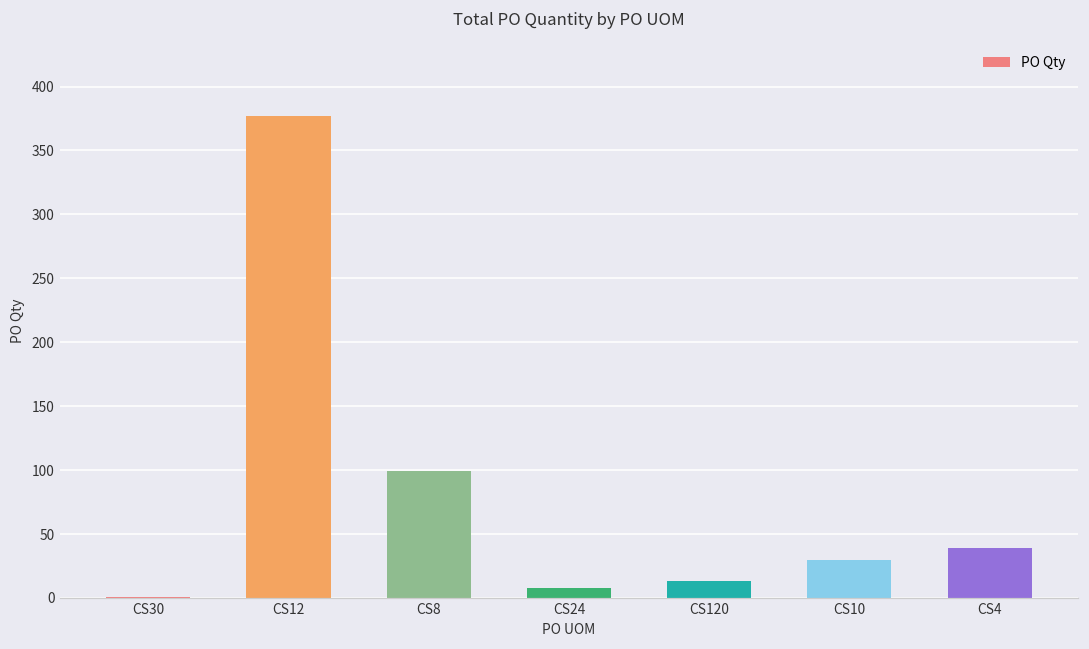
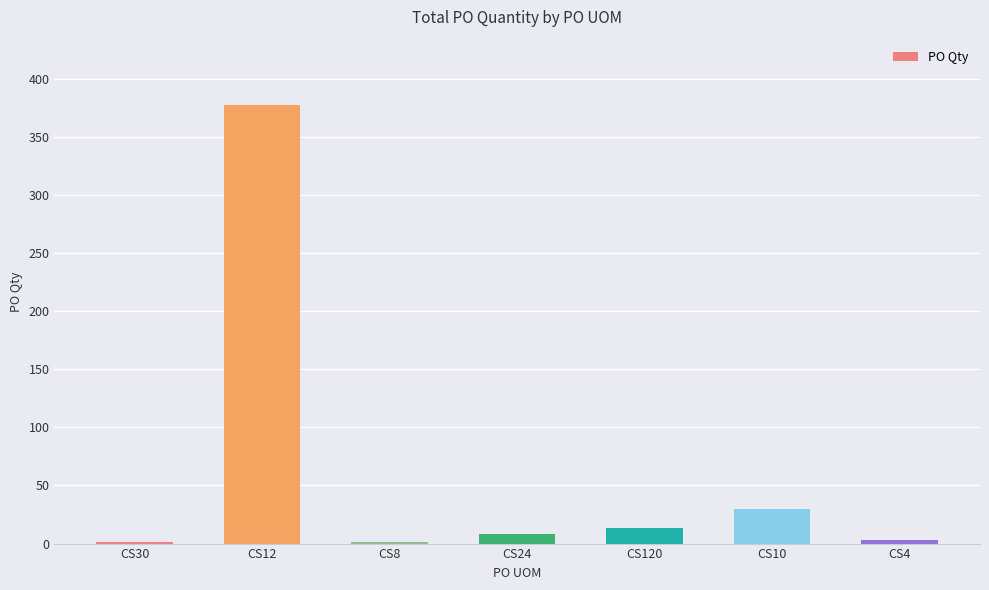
CS8: 99 -> 1
CS4: 39 -> 3
